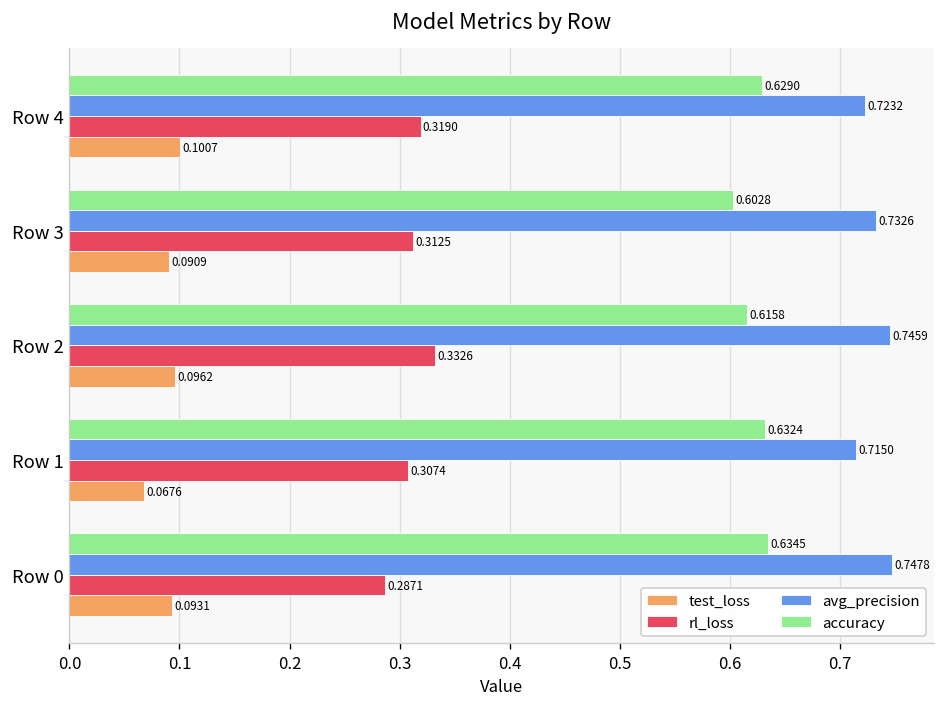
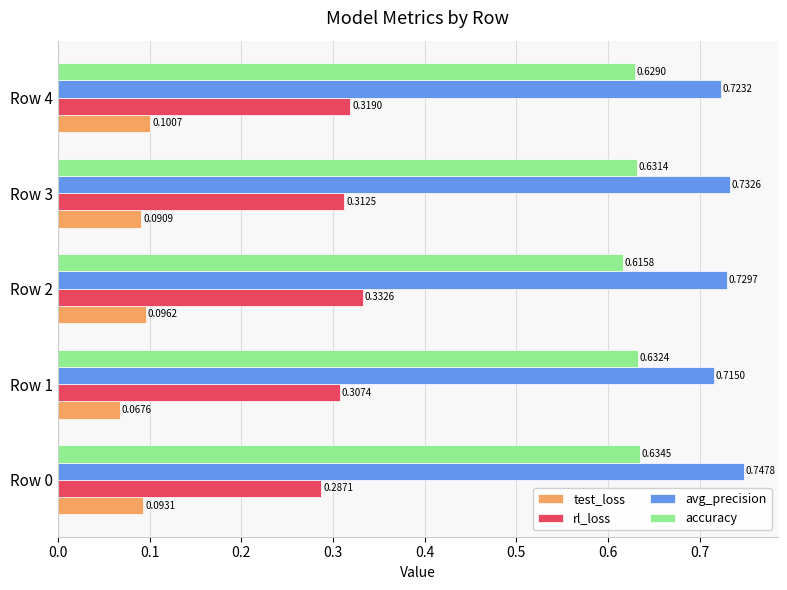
accuracy, Row 3: 0.6028 -> 0.6314
avg_precision, Row 2: 0.7459 -> 0.7297
